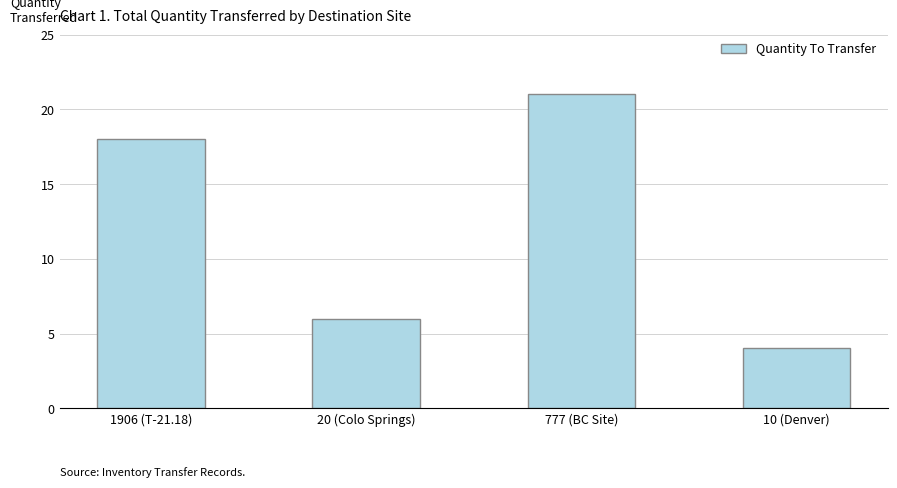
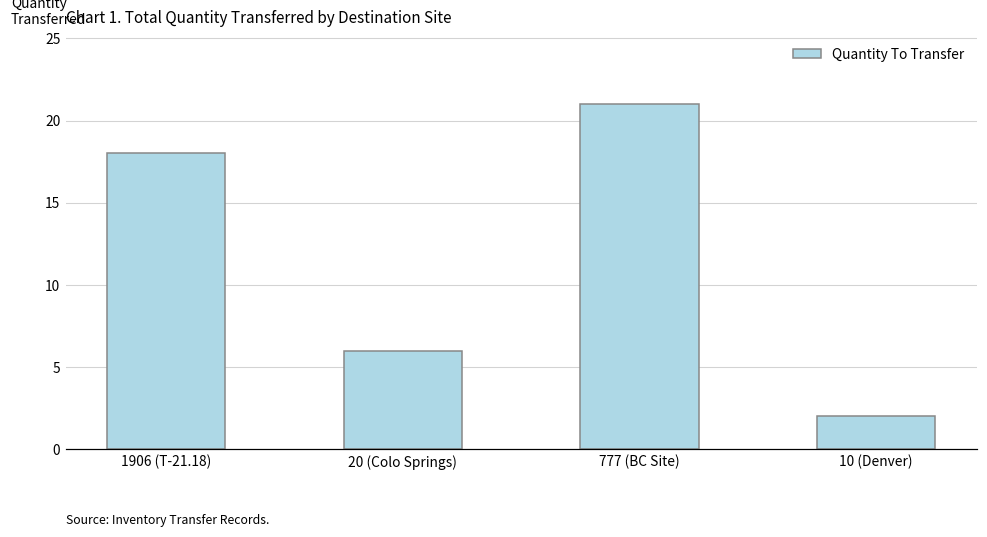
10 (Denver): 4 -> 2
